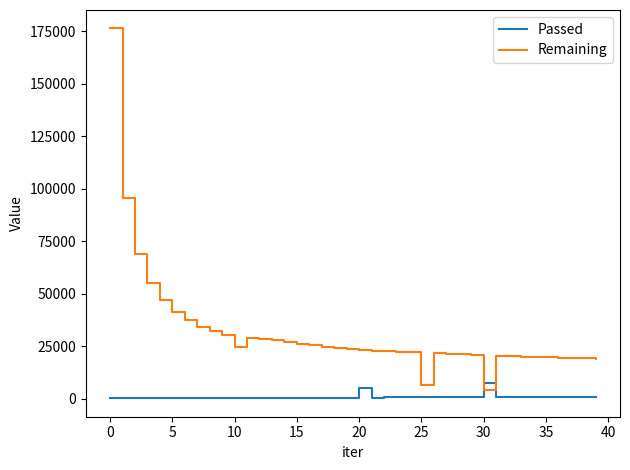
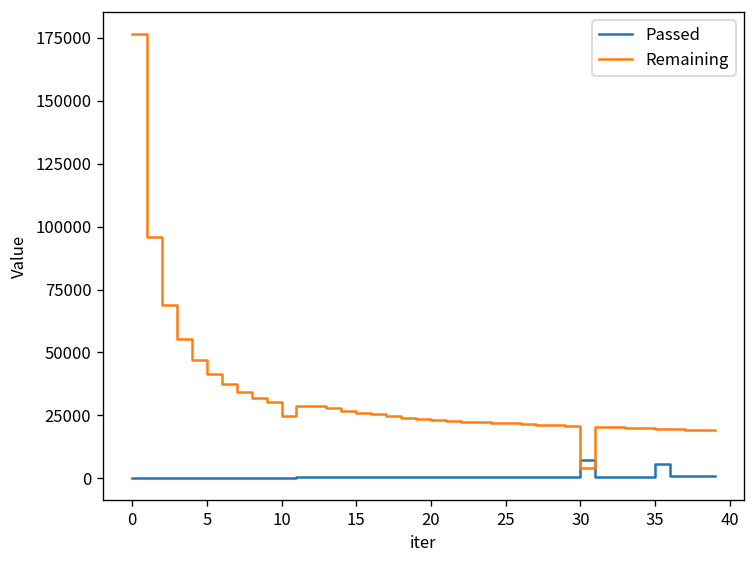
Passed, 20: 5000 -> 0
Remaining, 25: 7000 -> 22000
Passed, 35: 1000 -> 6000
